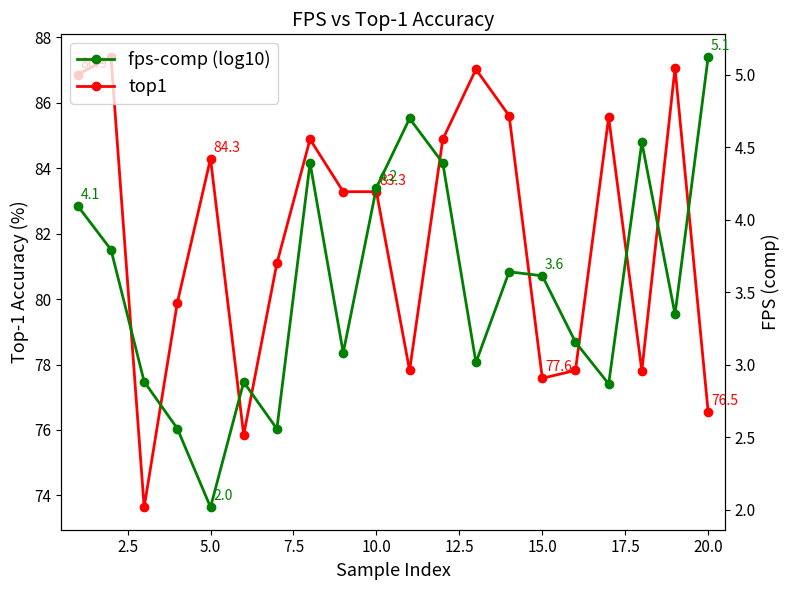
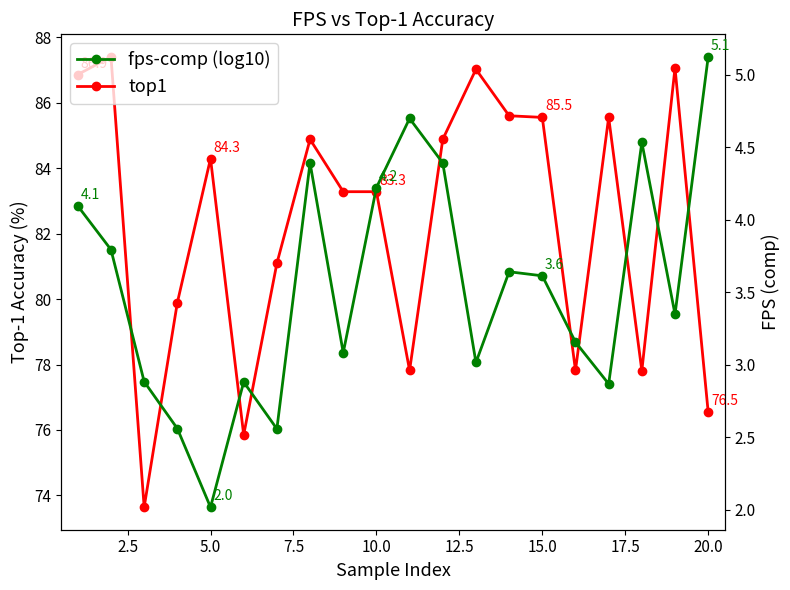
top1, 15.0: 77.6 -> 85.5
